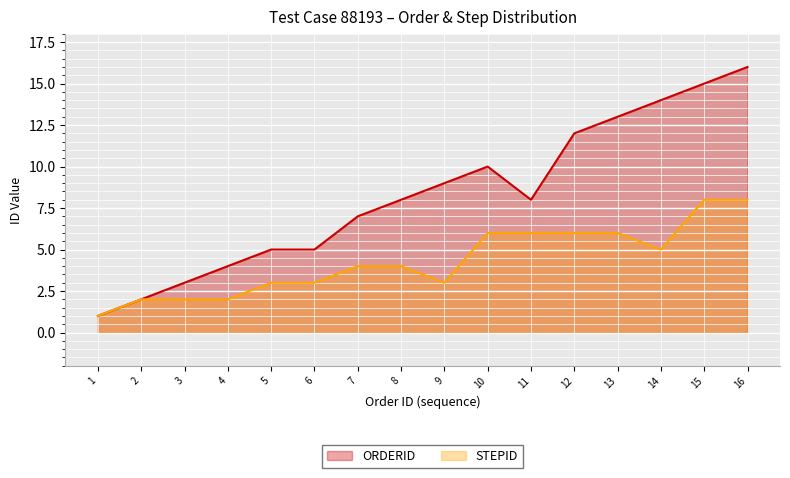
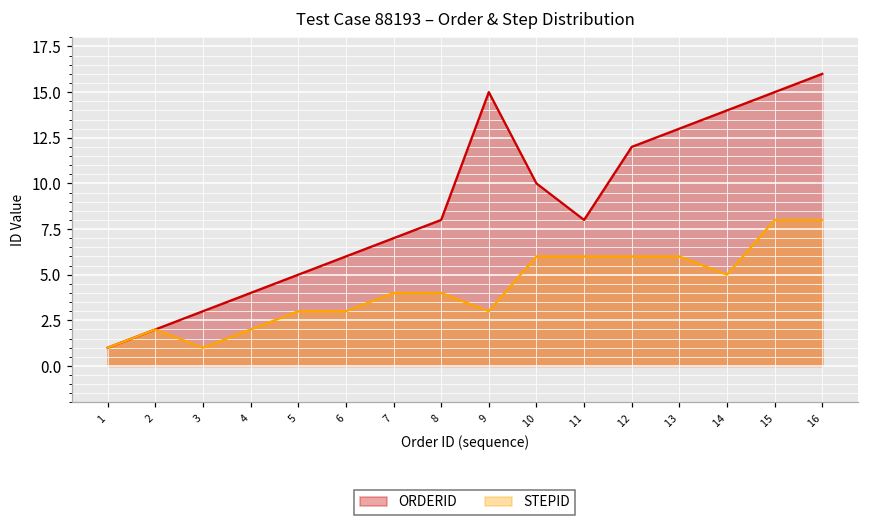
STEPID, 3: 2 -> 1
ORDERID, 6: 5 -> 6
ORDERID, 9: 9 -> 15
